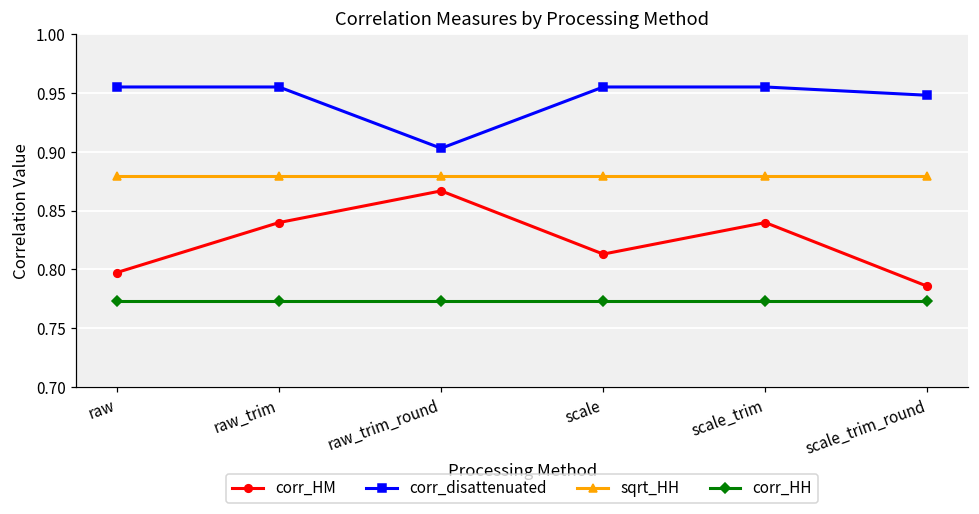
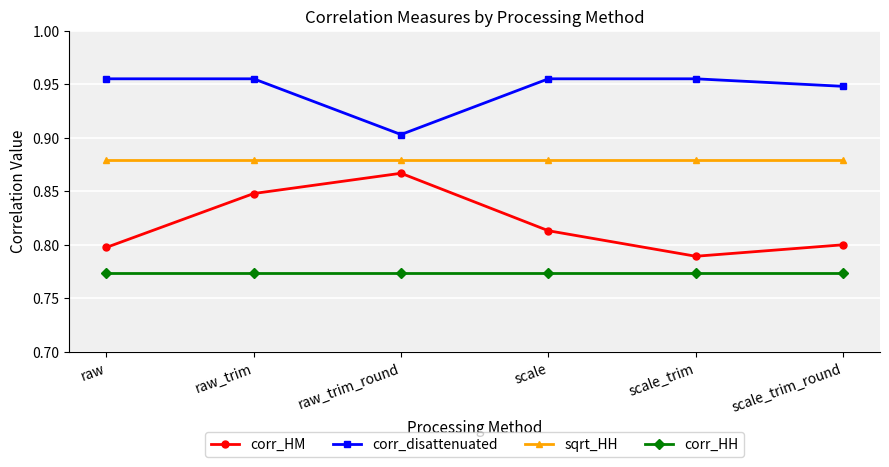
corr_HM, raw_trim: 0.840 -> 0.848
corr_HM, scale_trim: 0.840 -> 0.789
corr_HM, scale_trim_round: 0.786 -> 0.800
